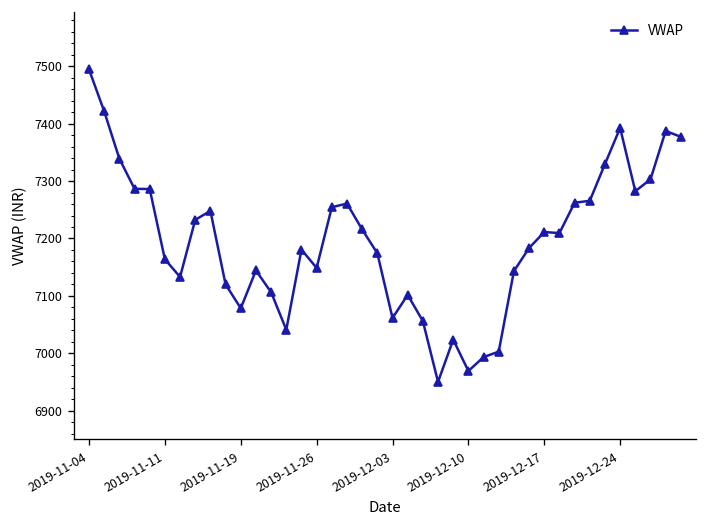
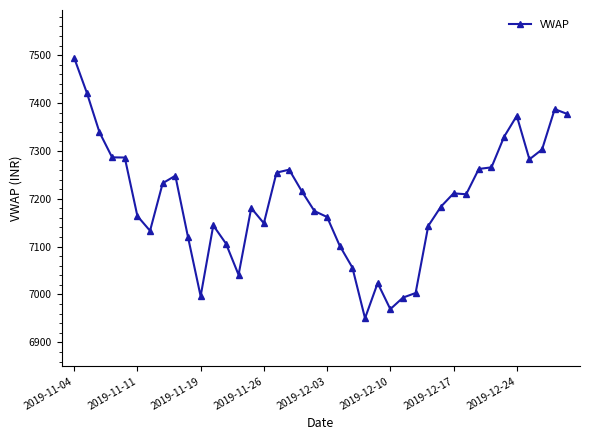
2019-11-19: 7080 -> 7000
2019-12-03: 7060 -> 7160
2019-12-24: 7390 -> 7370
